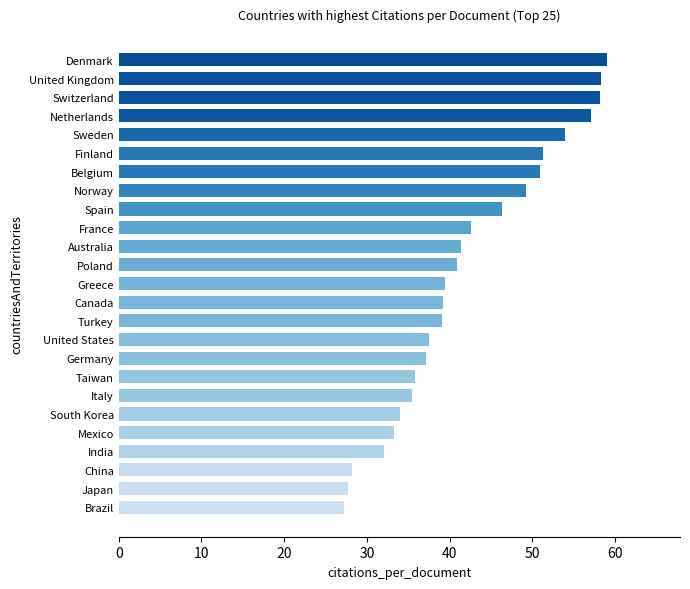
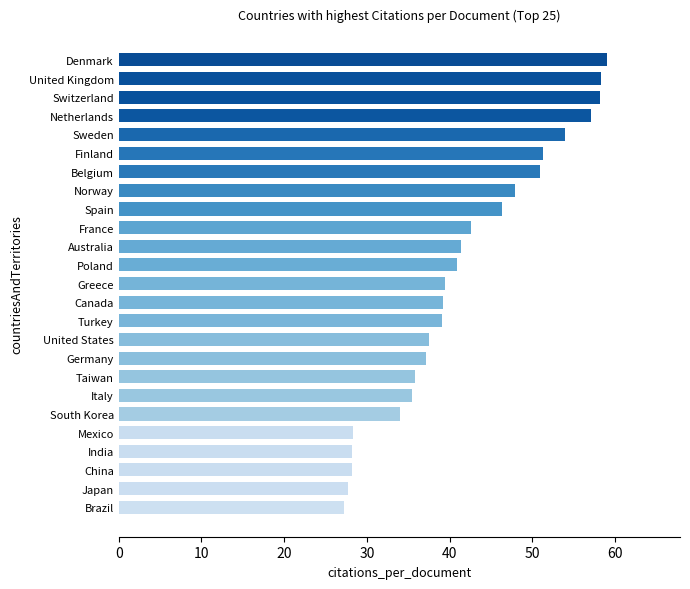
Norway: 49 -> 48
Mexico: 33 -> 28
India: 32 -> 28
